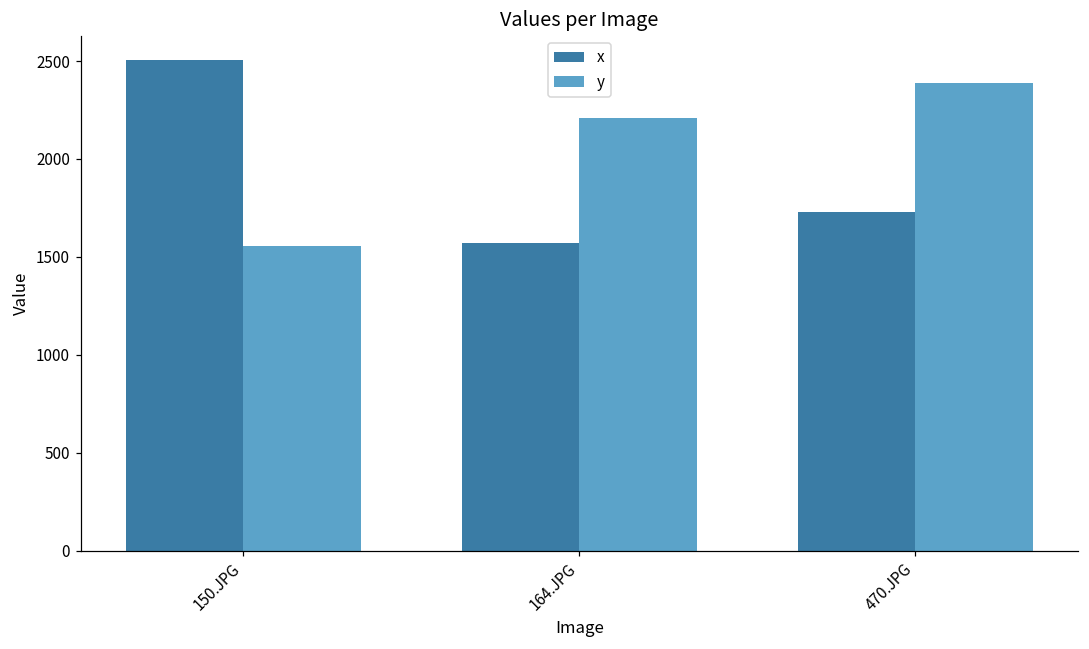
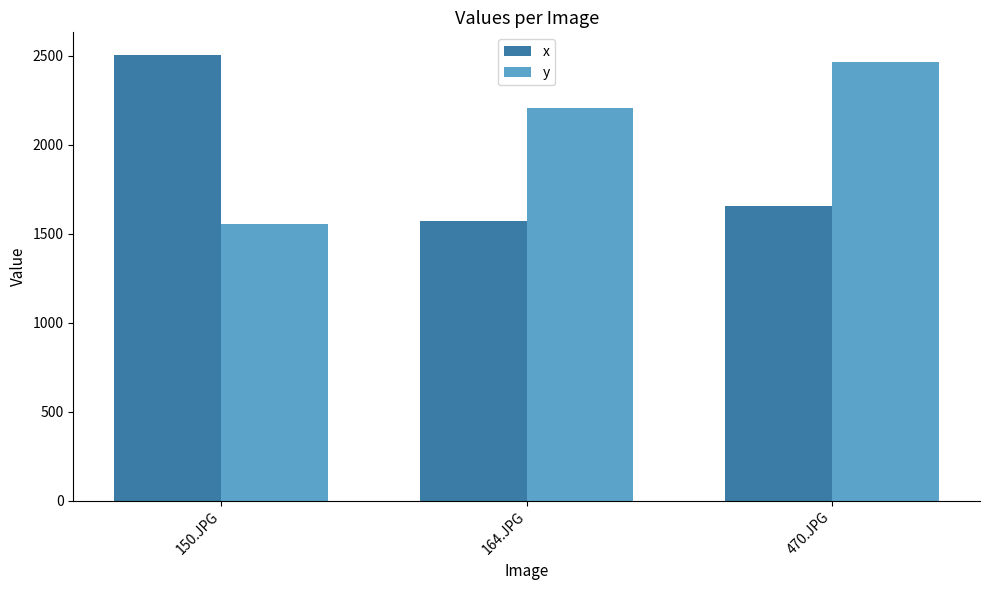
x, 470.JPG: 1730 -> 1660
y, 470.JPG: 2390 -> 2460
